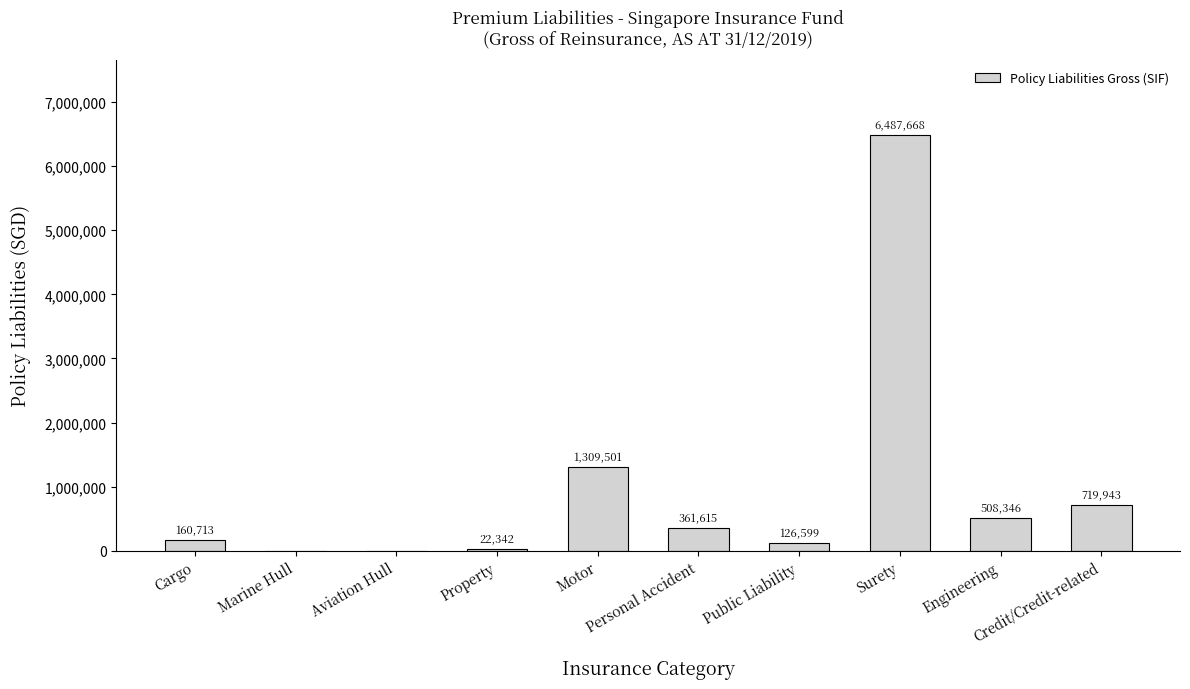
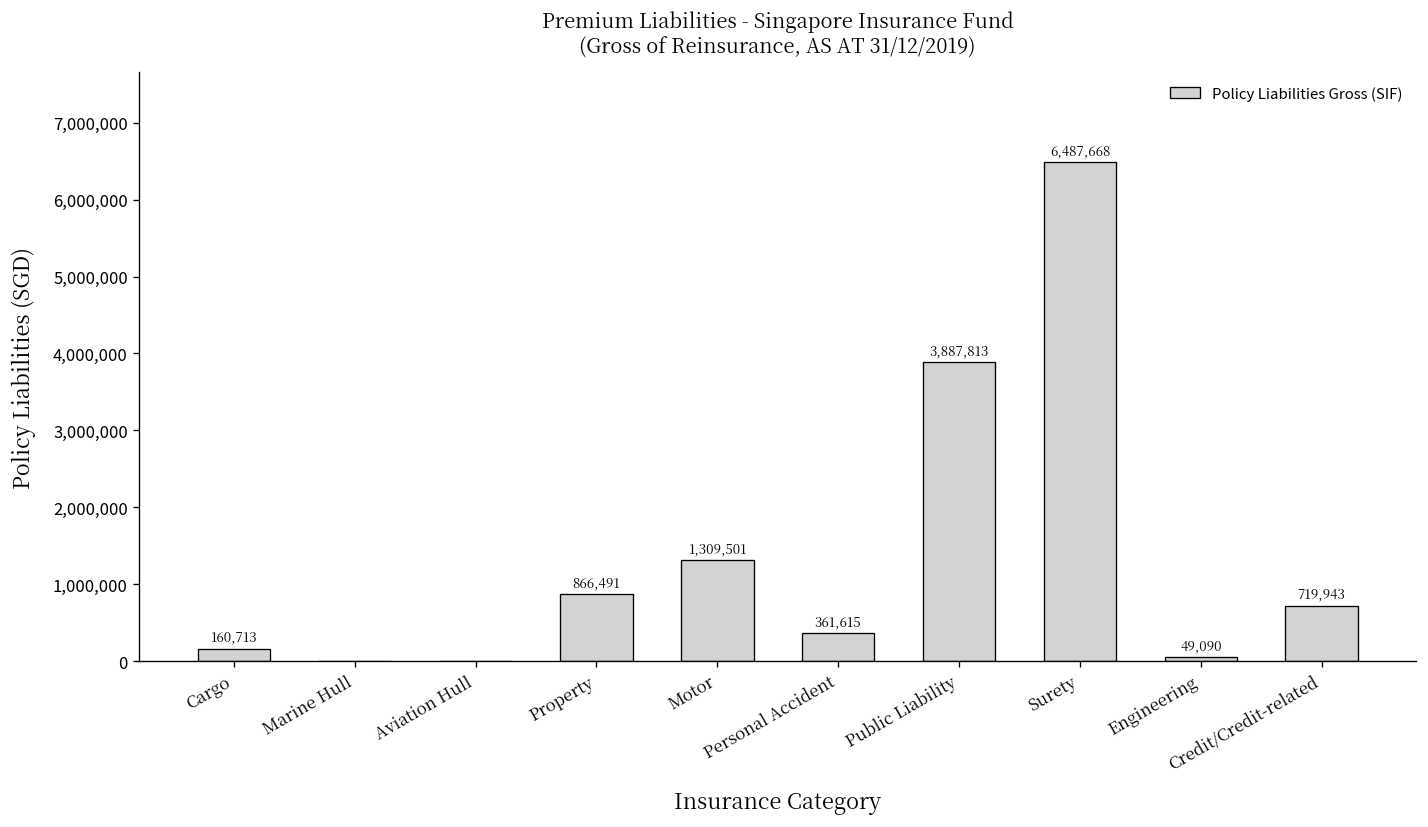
Property: 22,342 -> 866,491
Public Liability: 126,599 -> 3,887,813
Engineering: 508,346 -> 49,090
